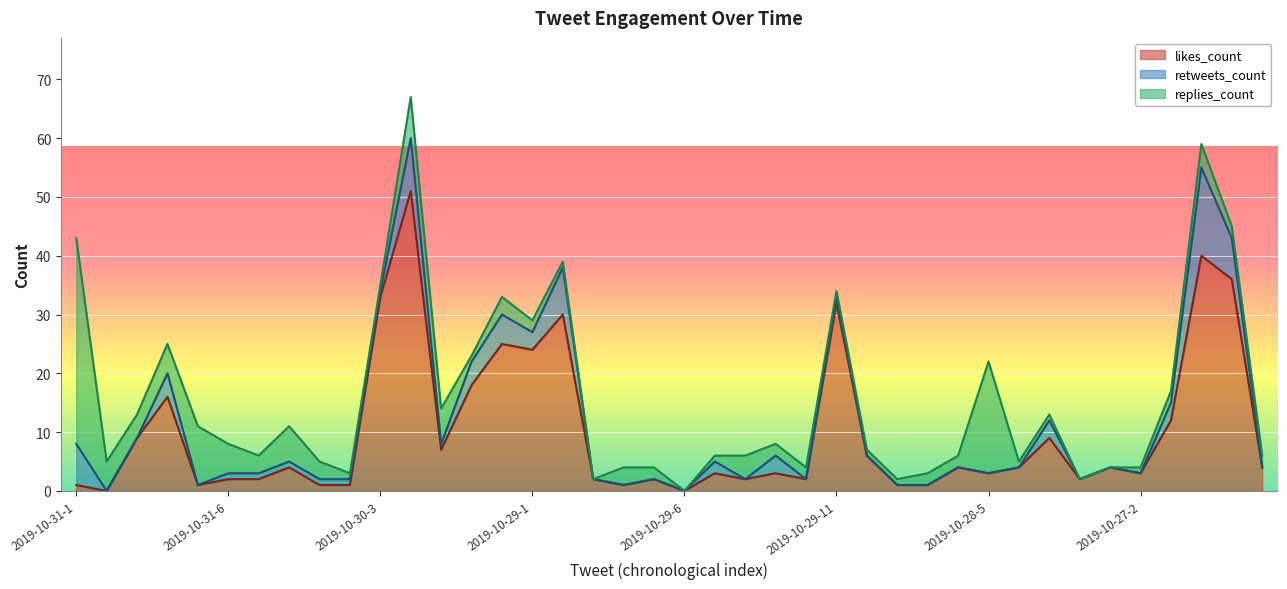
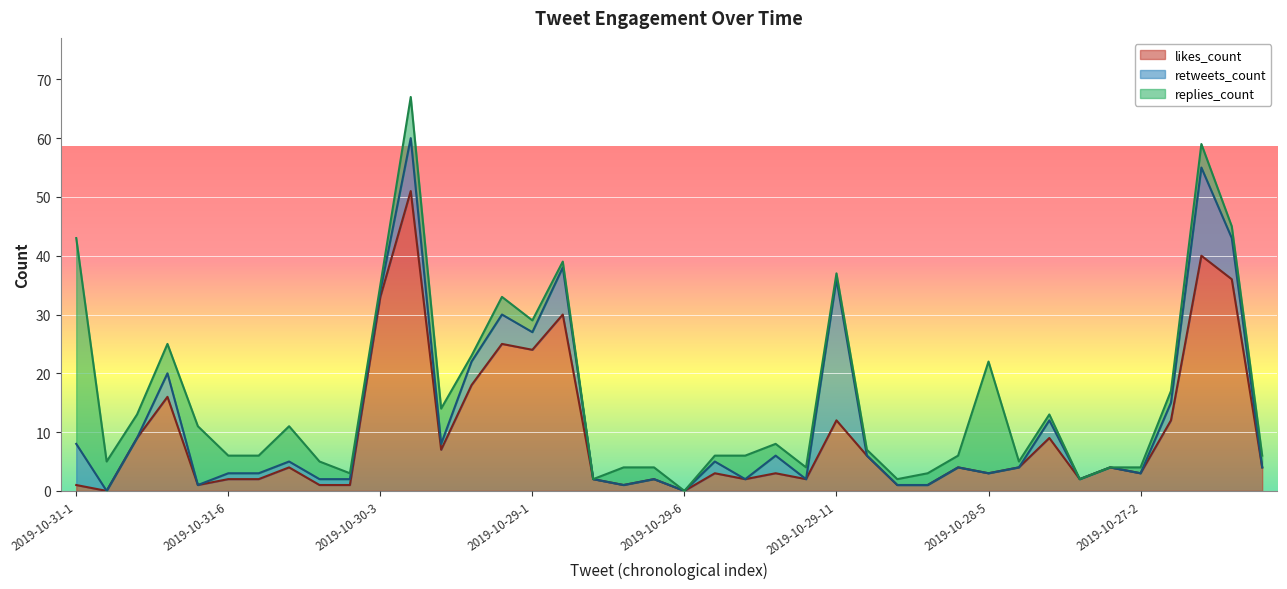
replies_count, 2019-10-31-6: 5 -> 3
likes_count, 2019-10-29-11: 32 -> 12
retweets_count, 2019-10-29-11: 1 -> 24
